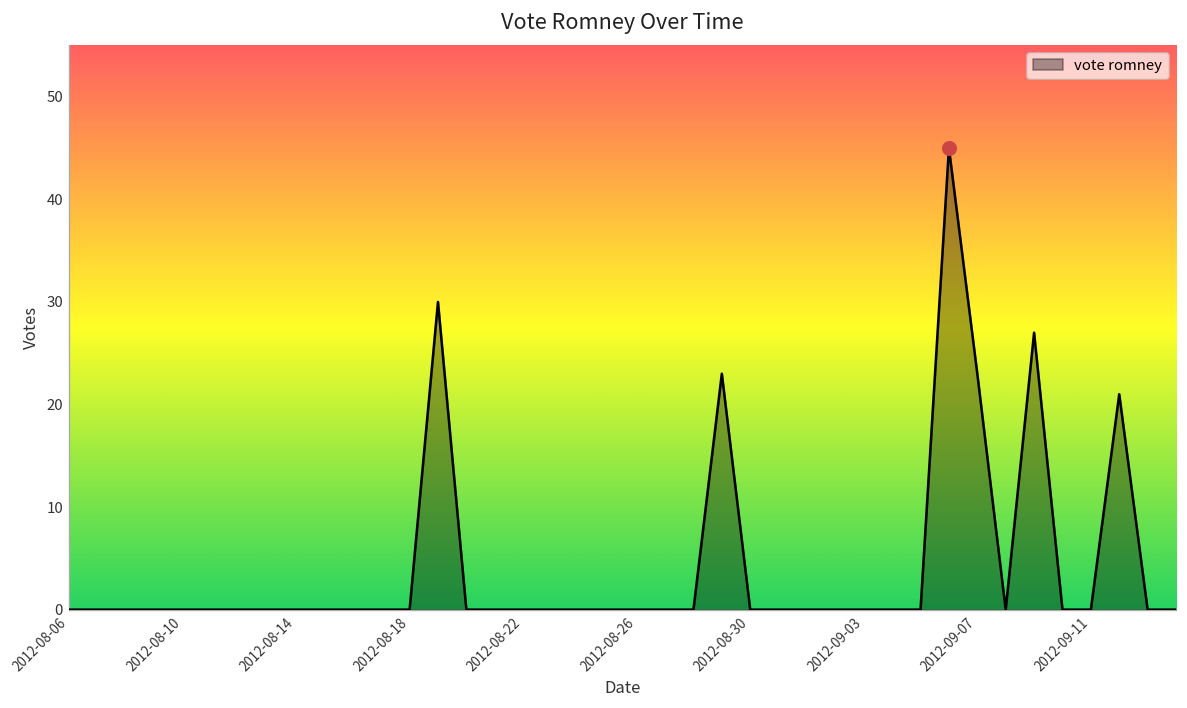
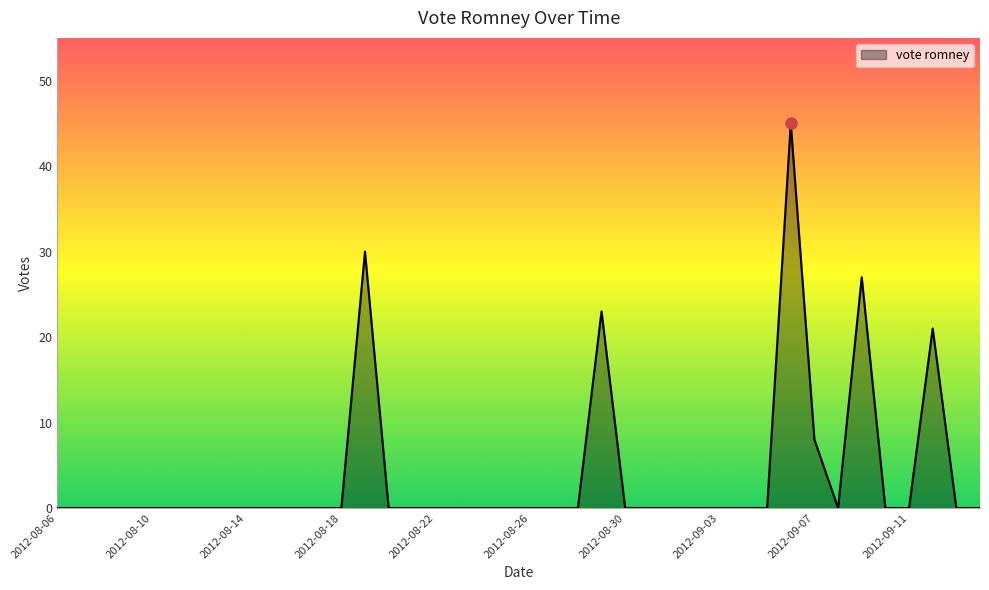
vote romney, 2012-09-07: 23 -> 8
